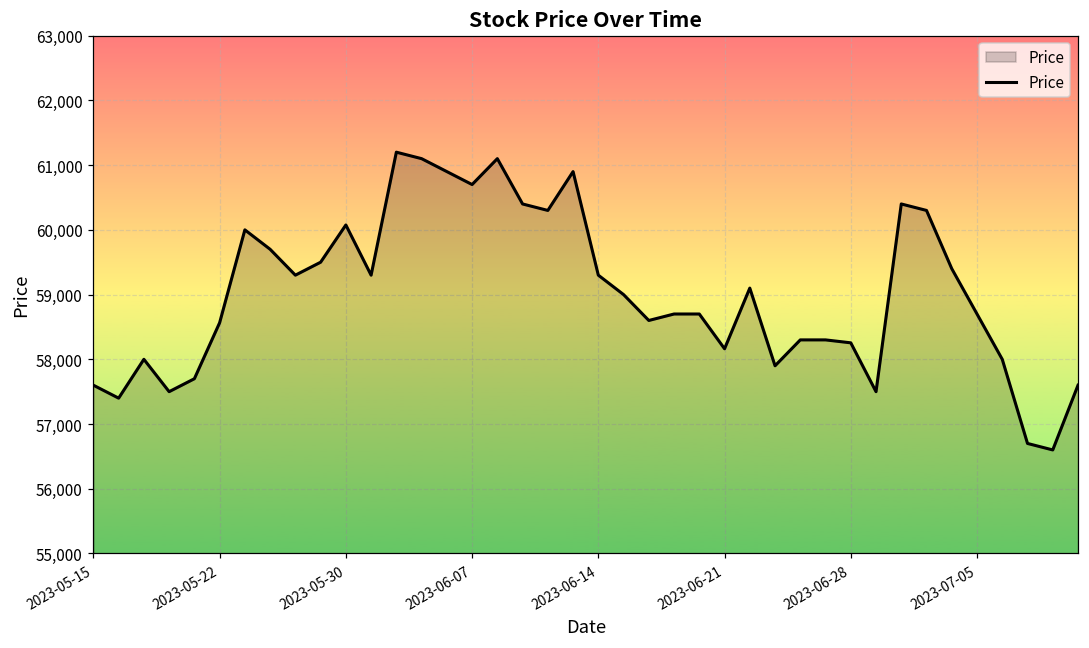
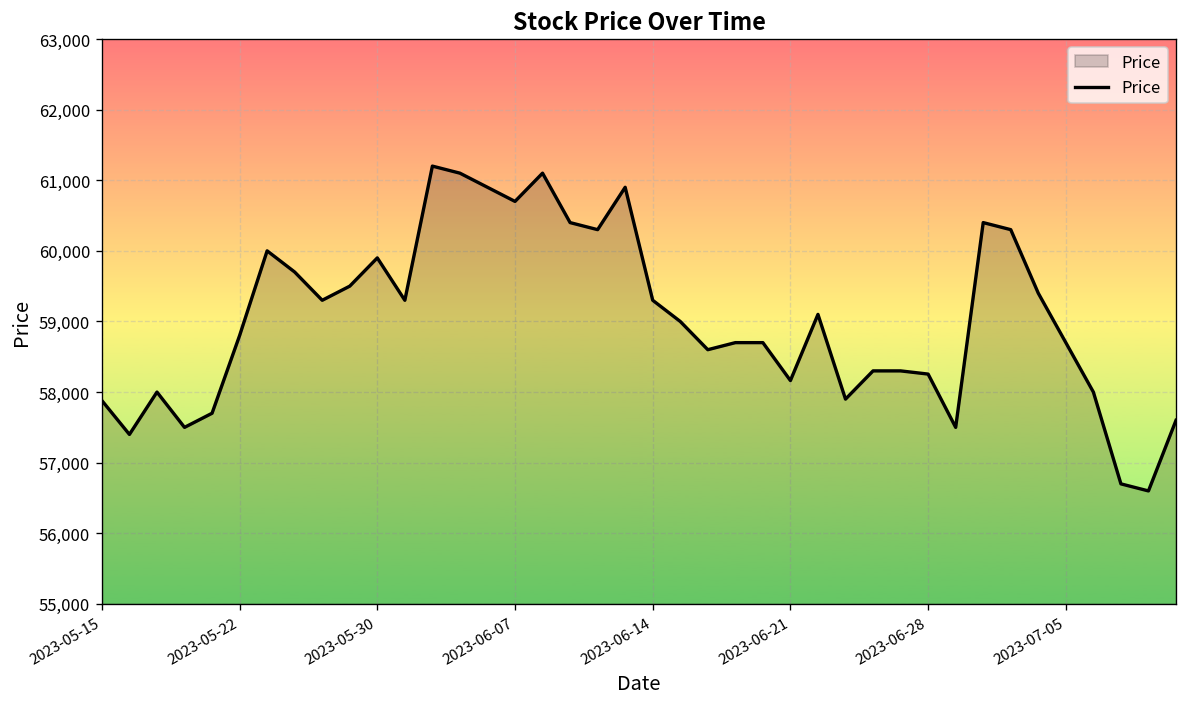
2023-05-15: 57,600 -> 57,900
2023-05-22: 58,600 -> 58,800
2023-05-30: 60,100 -> 59,900
